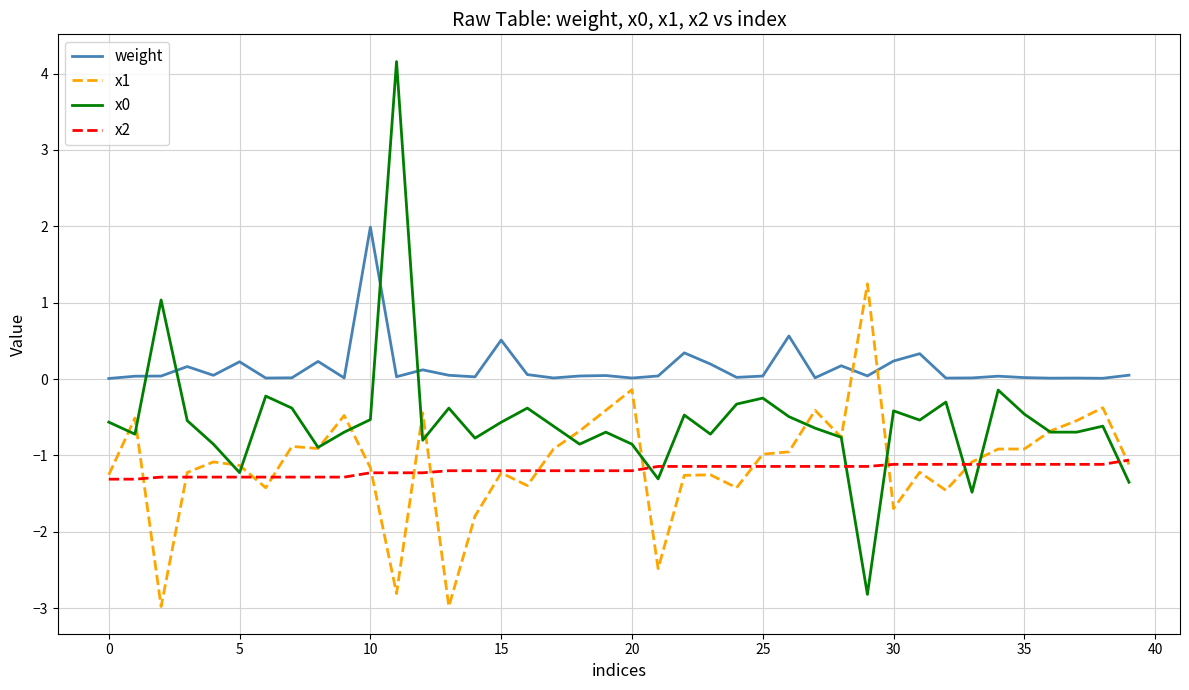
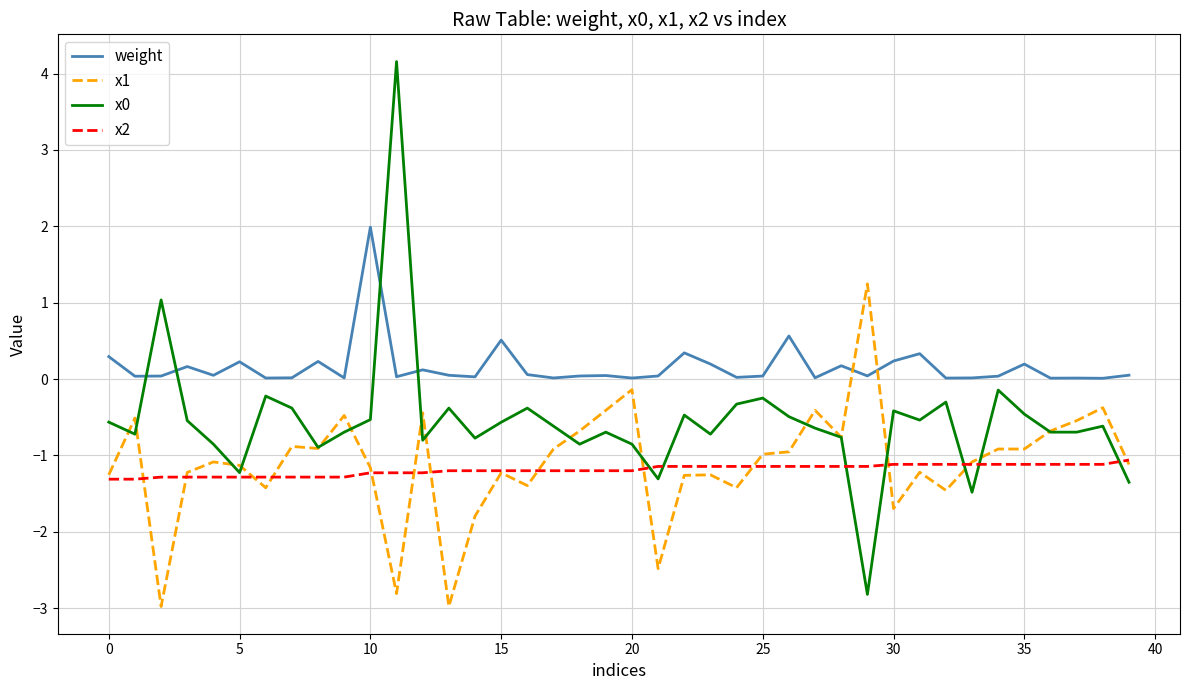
weight, 0: 0.0 -> 0.3
weight, 35: 0.0 -> 0.2
